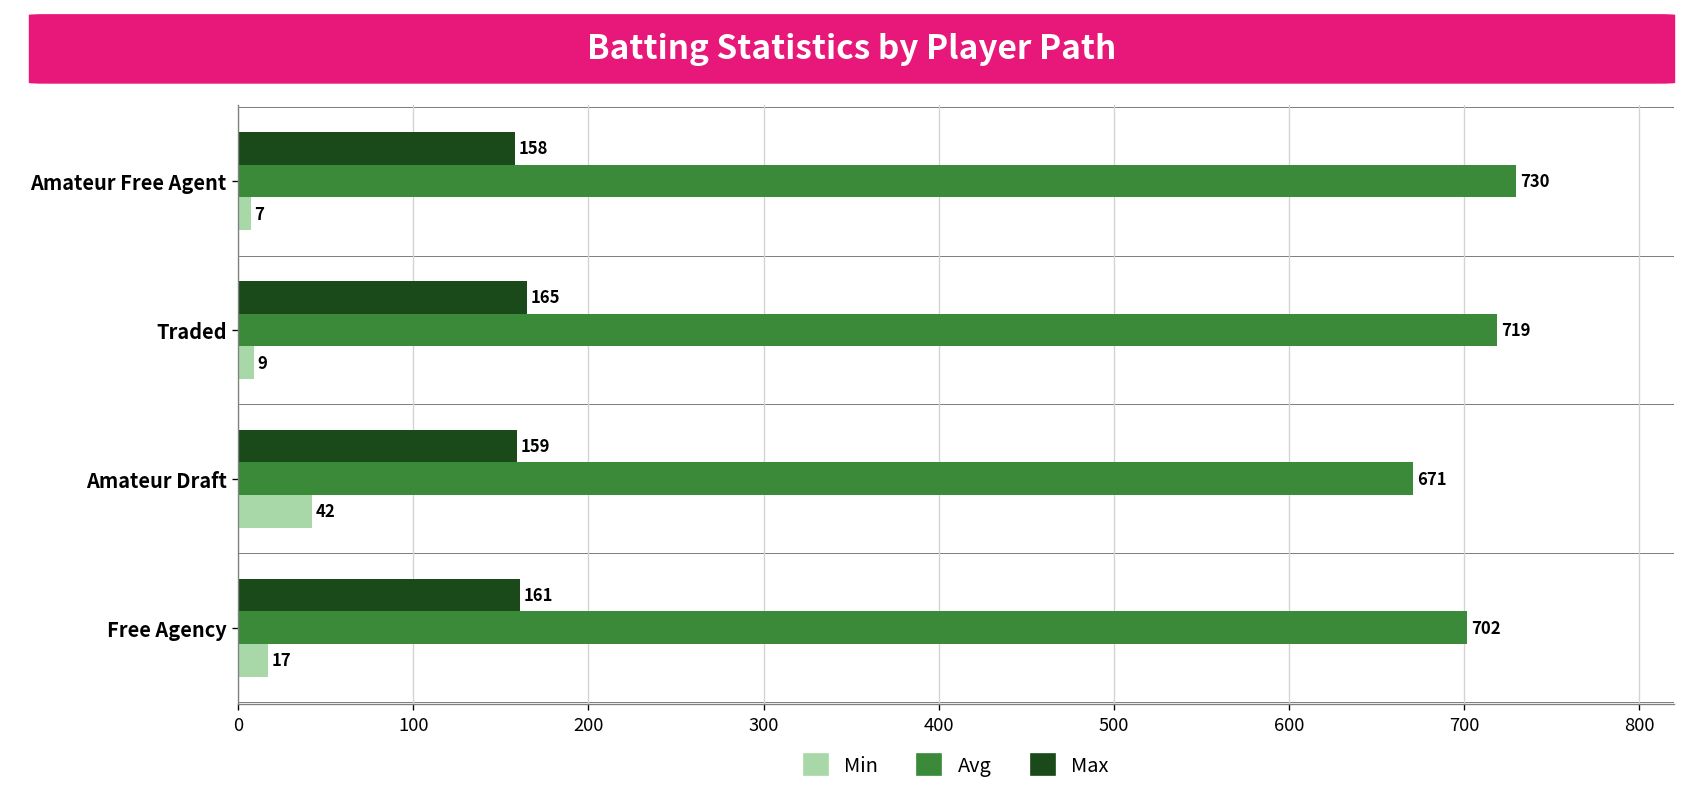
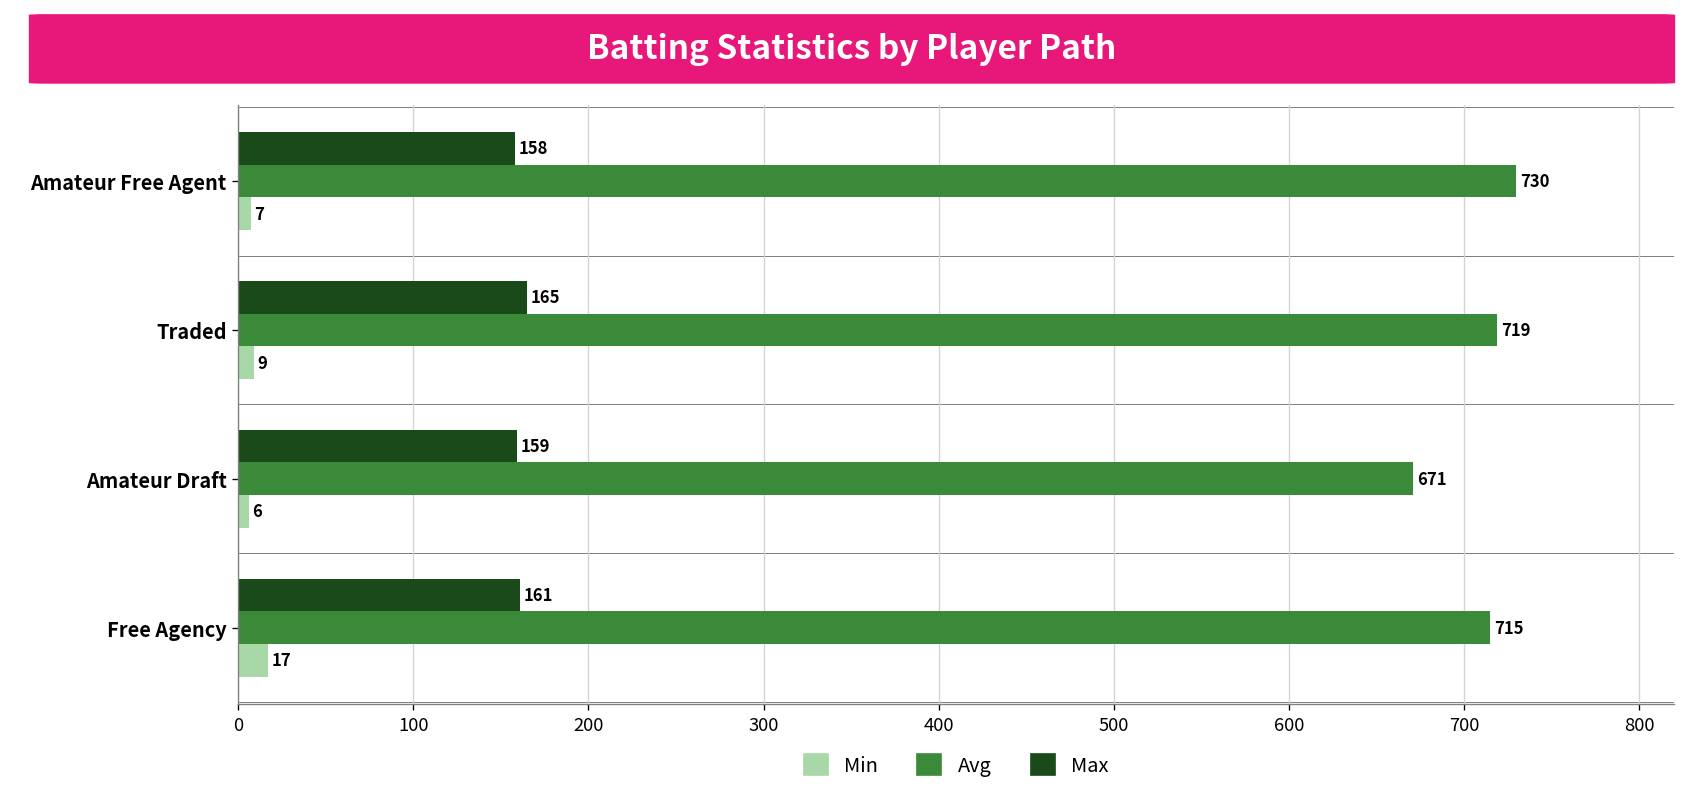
Min, Amateur Draft: 42 -> 6
Avg, Free Agency: 702 -> 715
